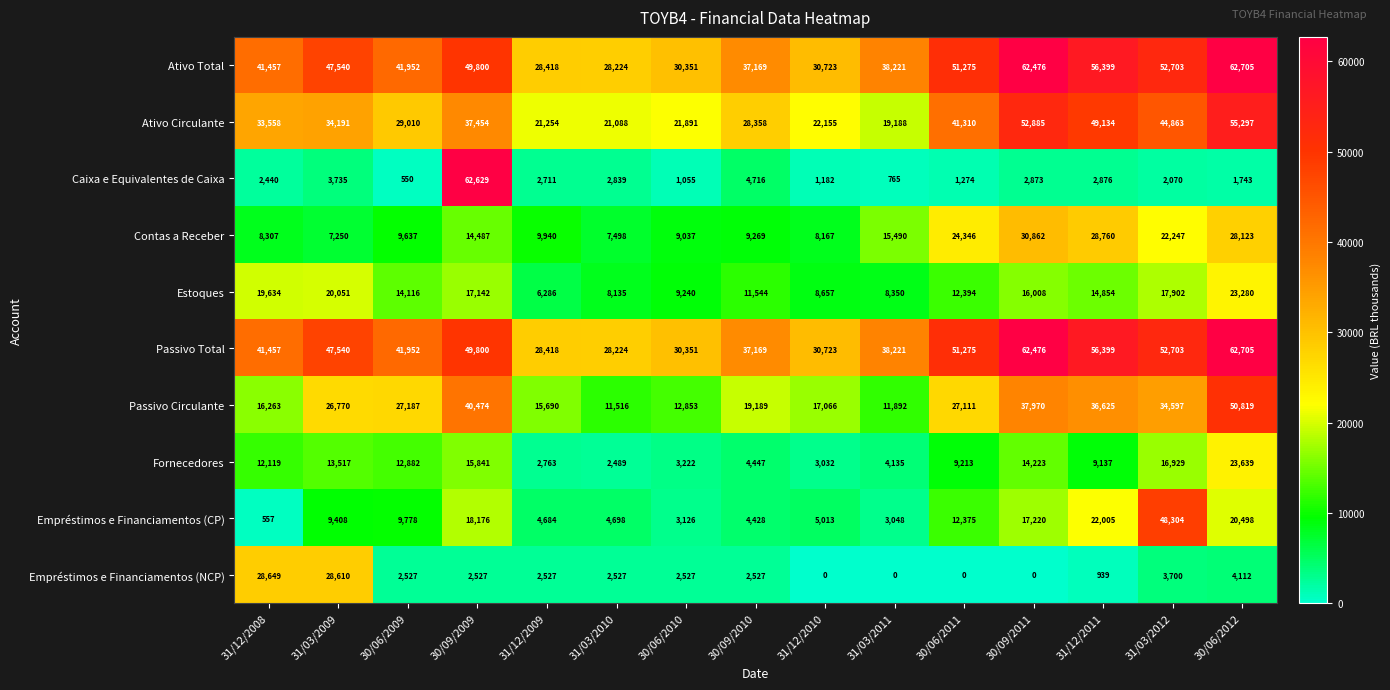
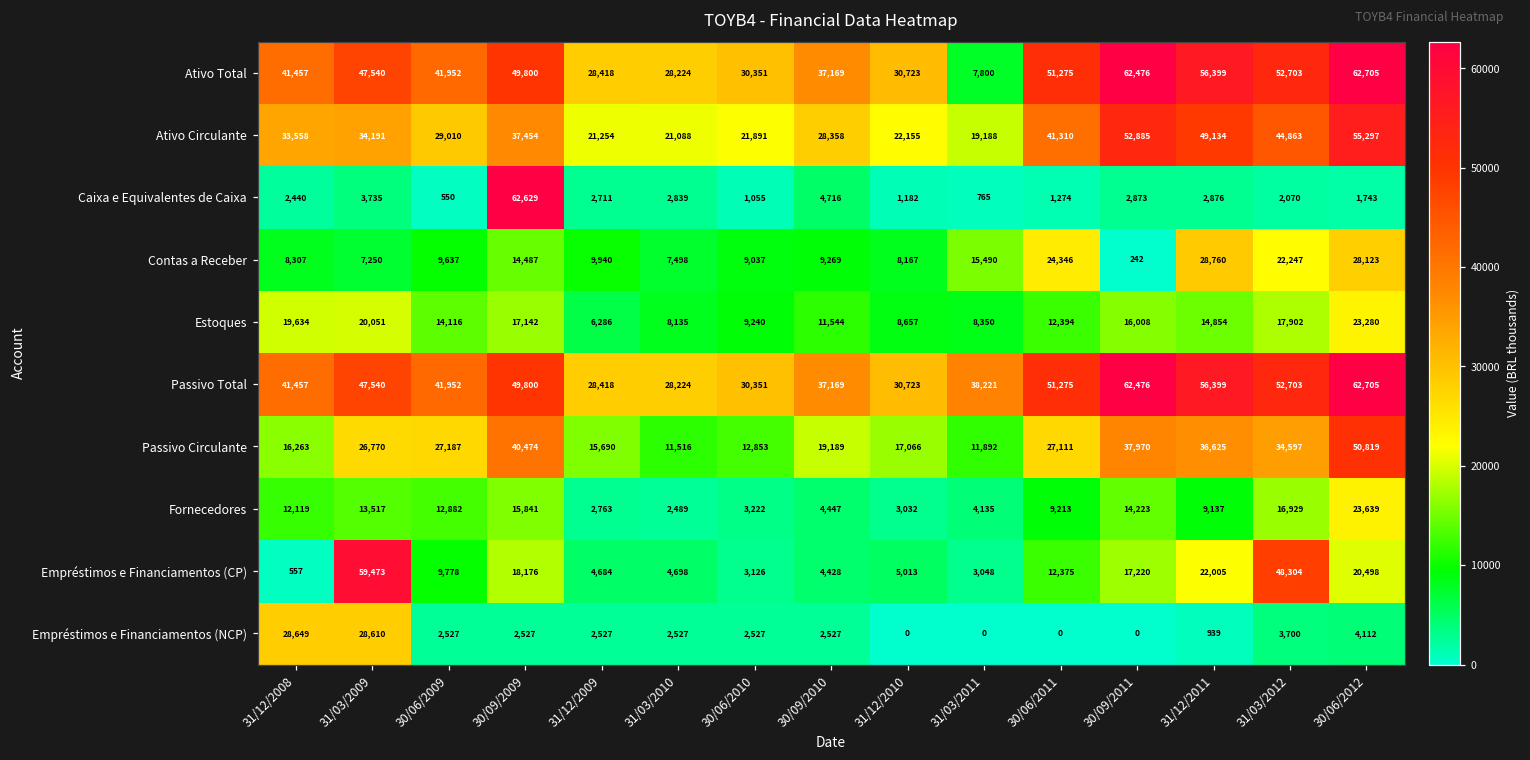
Ativo Total, 31/03/2011: 38,221 -> 7,800
Contas a Receber, 30/09/2011: 30,862 -> 242
Empréstimos e Financiamentos (CP), 31/03/2009: 9,408 -> 59,473
